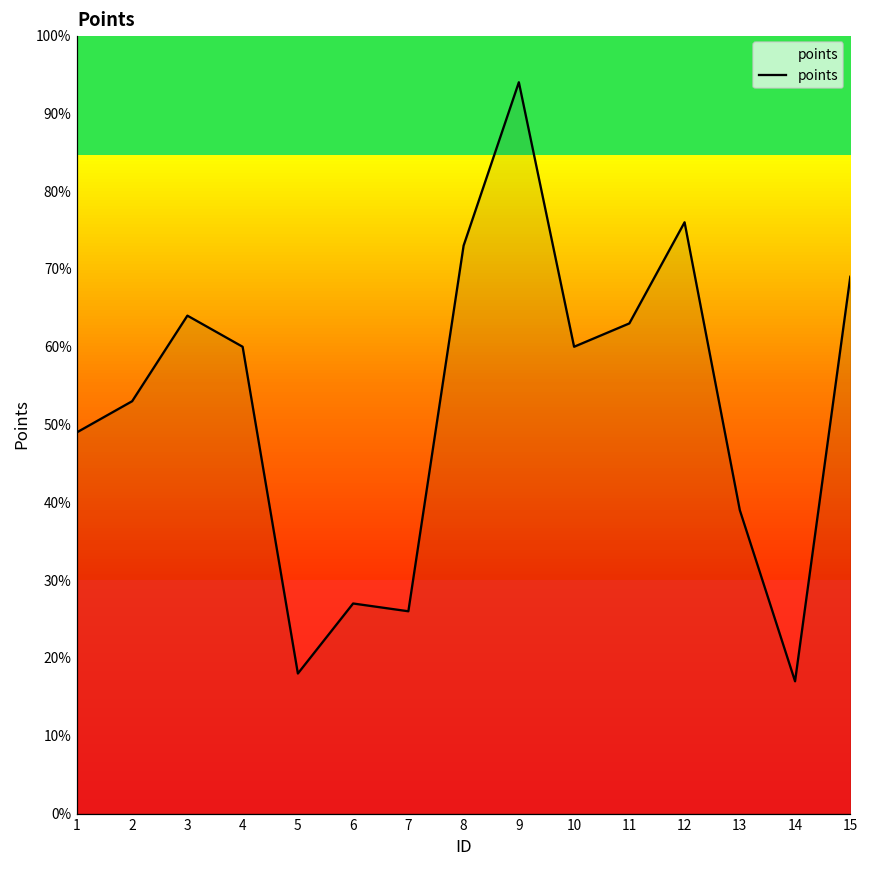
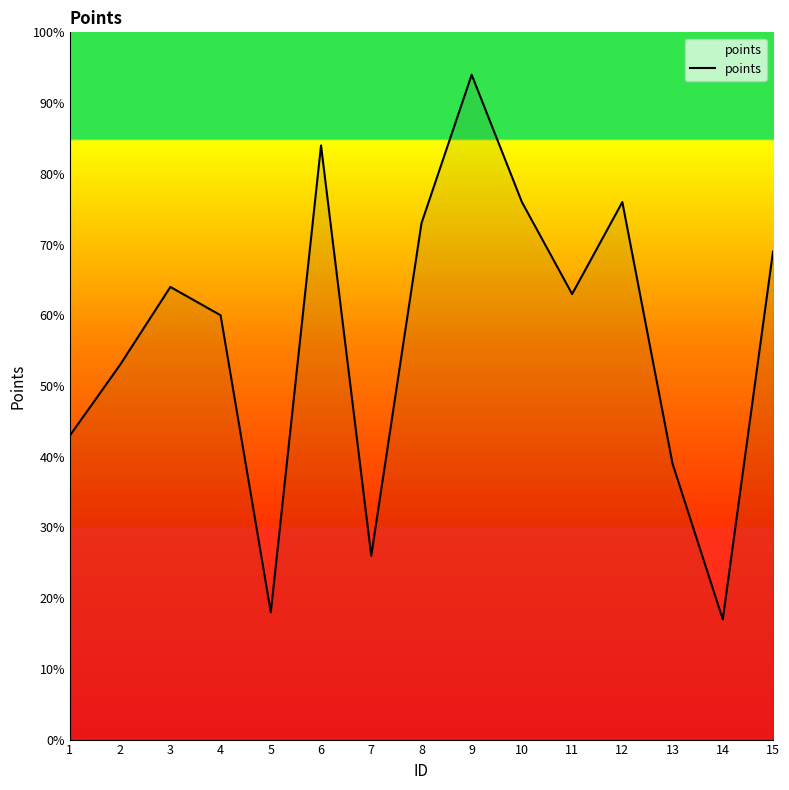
1: 49% -> 43%
6: 27% -> 84%
10: 60% -> 76%
